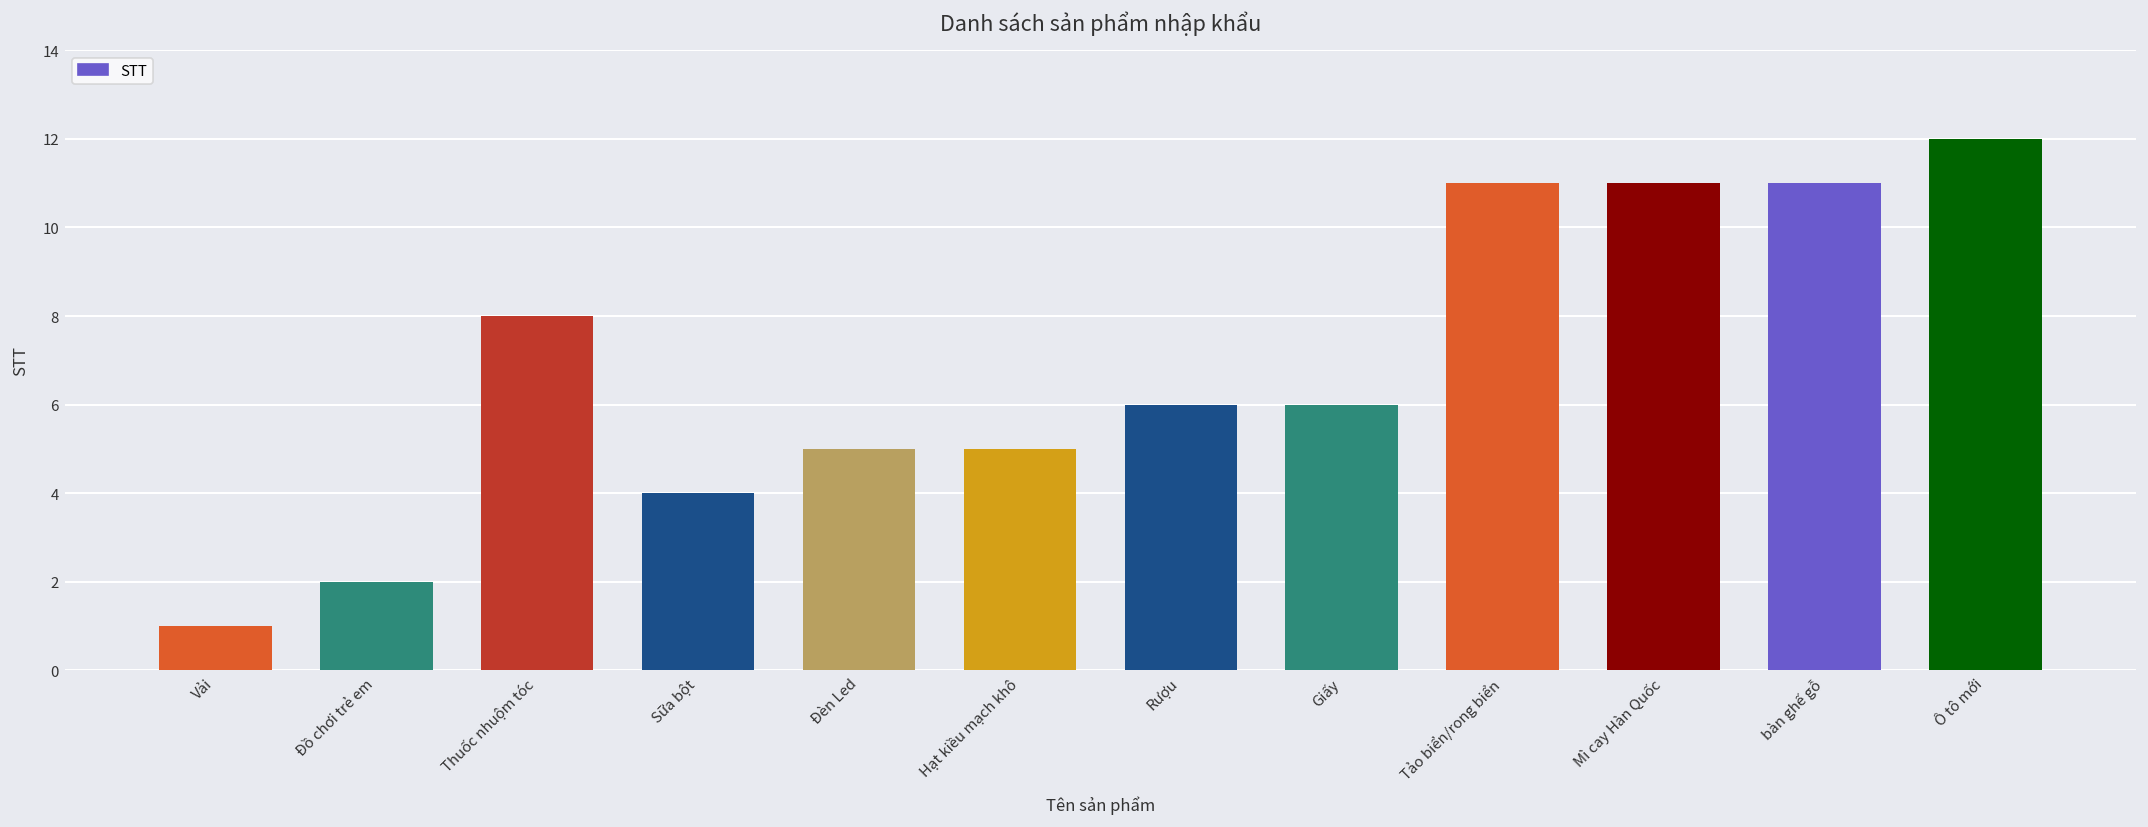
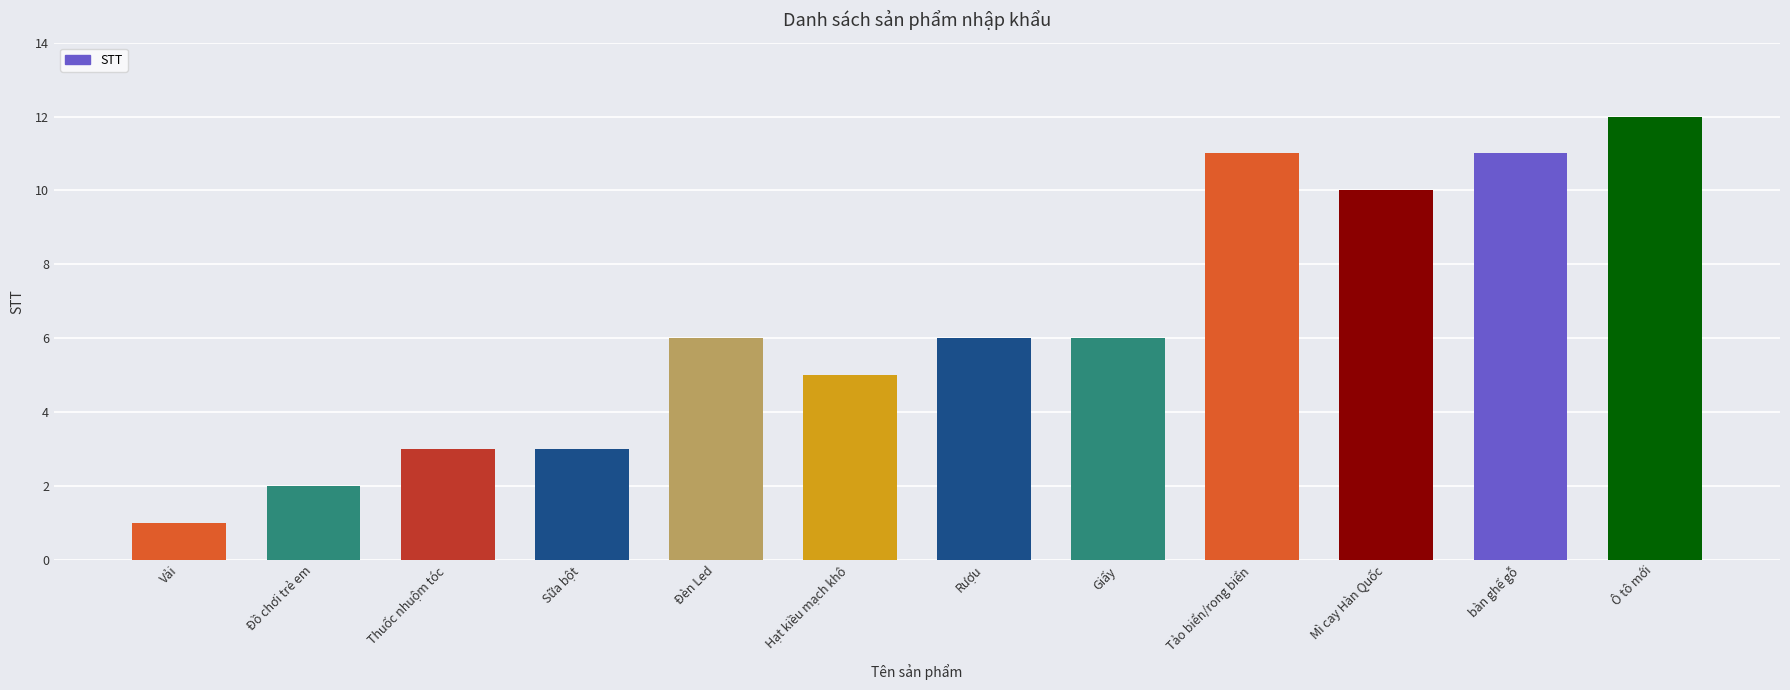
Thuốc nhuộm tóc: 8 -> 3
Sữa bột: 4 -> 3
Đèn Led: 5 -> 6
Mì cay Hàn Quốc: 11 -> 10
